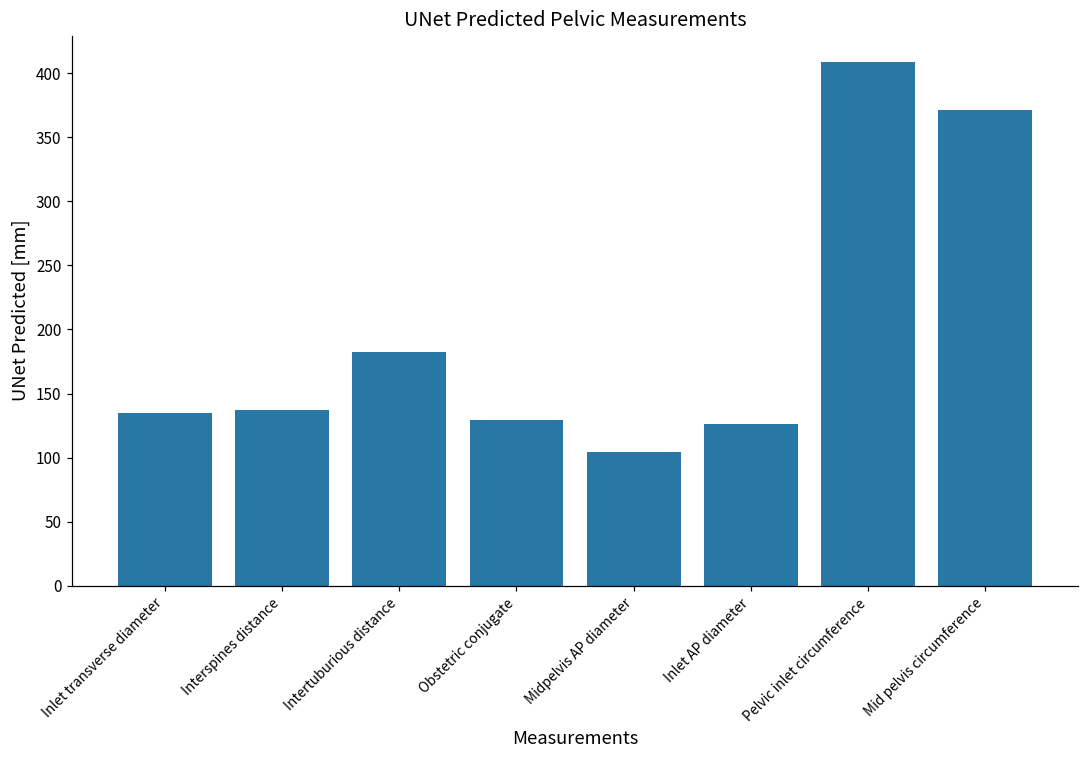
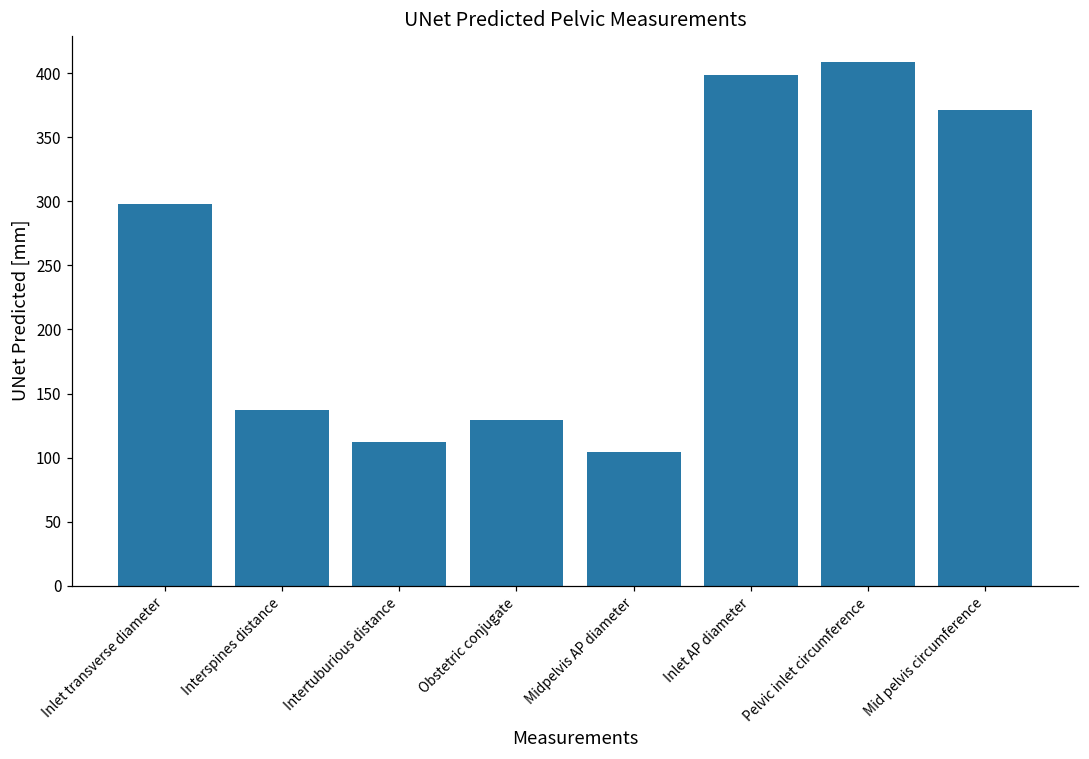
Inlet transverse diameter: 135 -> 298
Intertuburious distance: 183 -> 112
Inlet AP diameter: 126 -> 399
